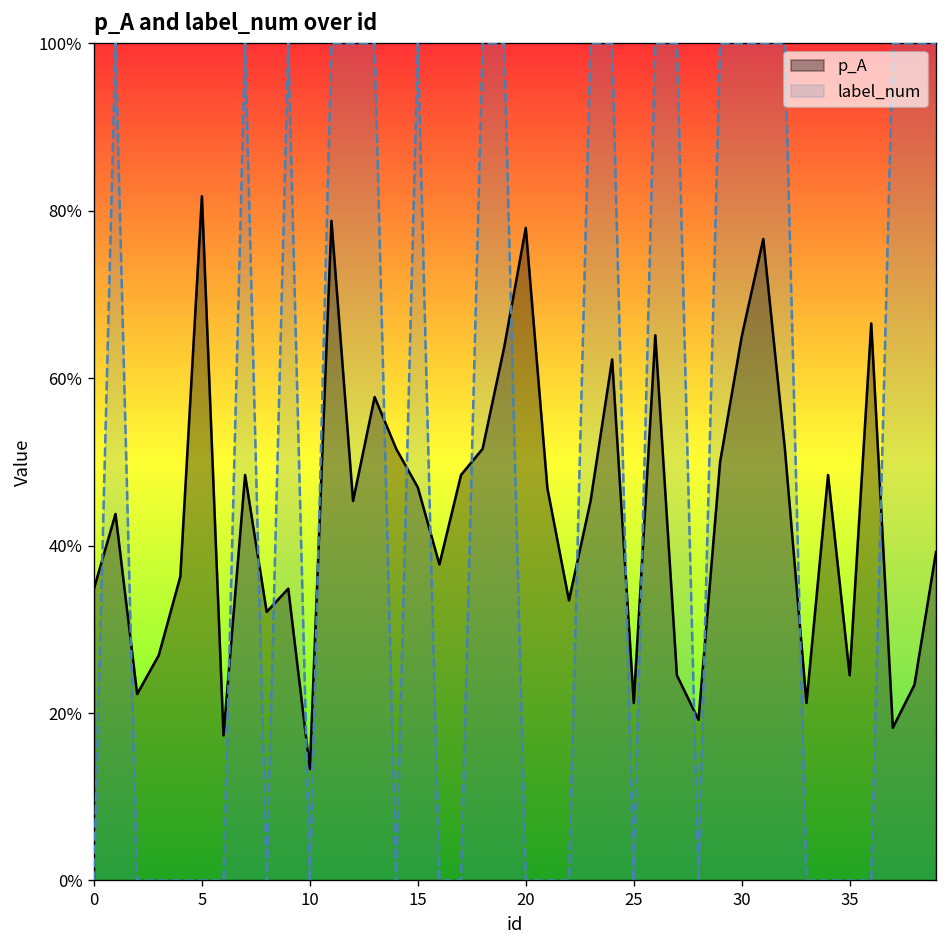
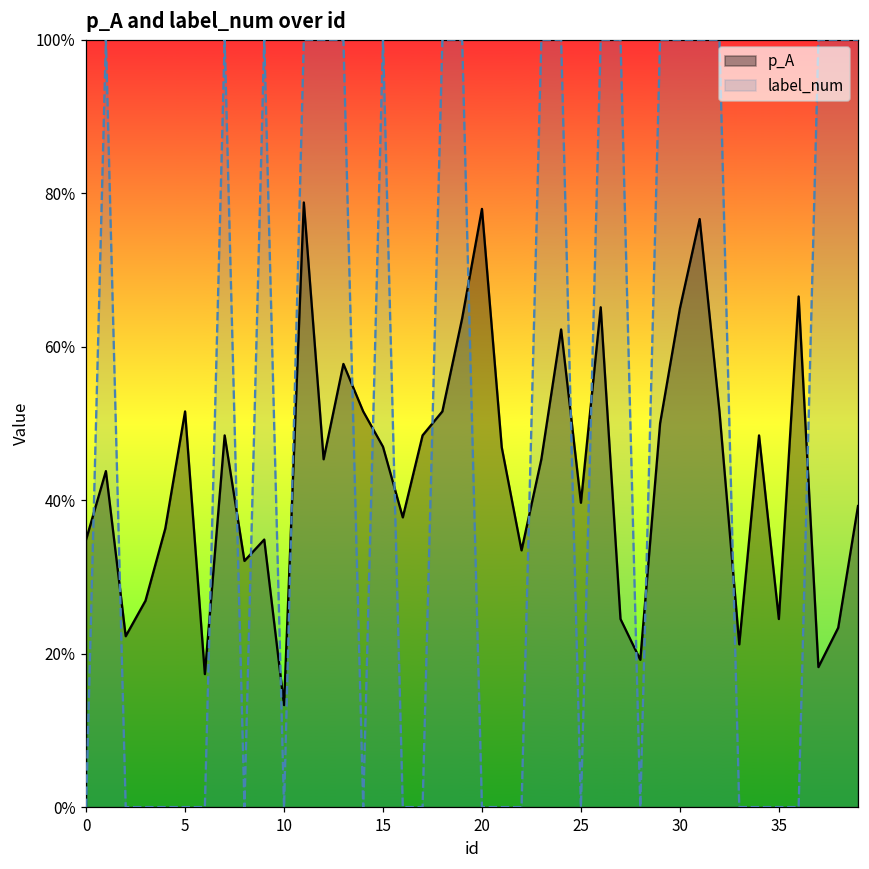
p_A, 5: 82% -> 52%
p_A, 25: 21% -> 40%
